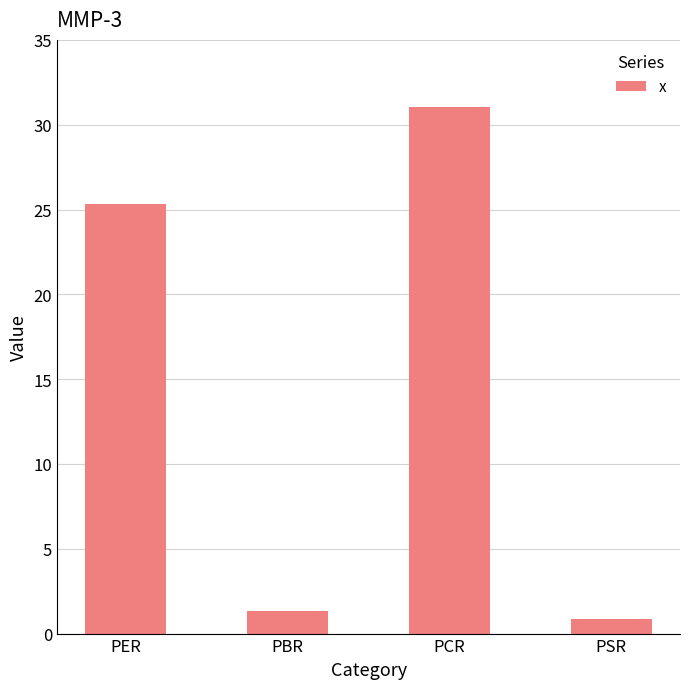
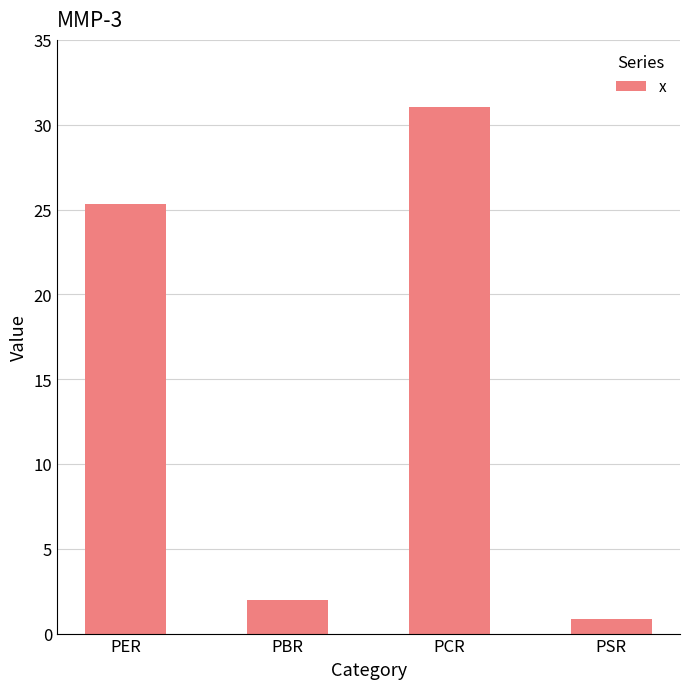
PBR: 1.4 -> 2.0
